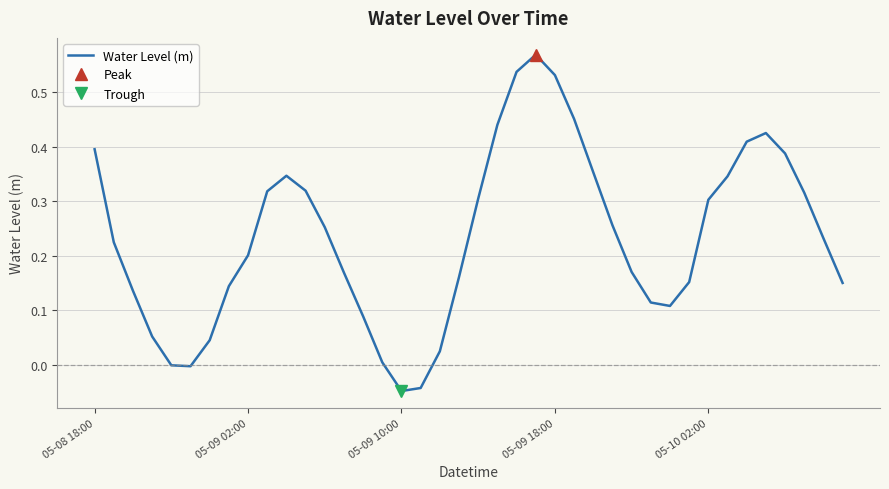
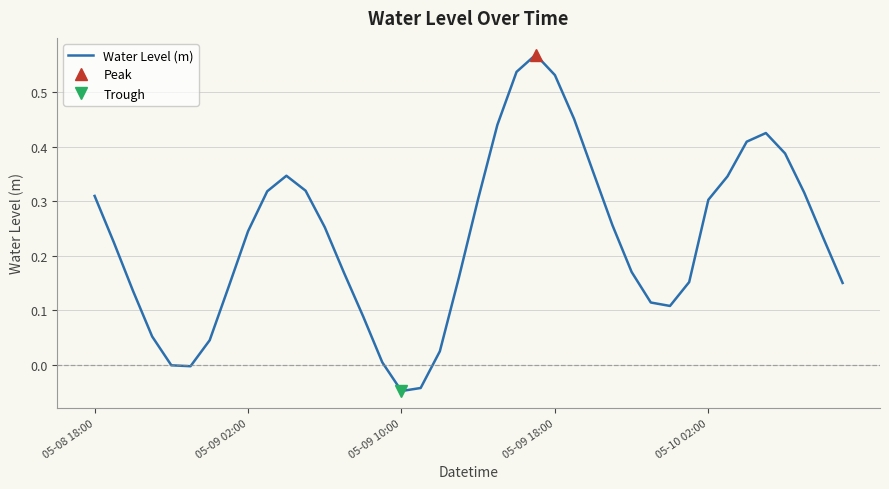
Water Level (m), 05-08 18:00: 0.40 -> 0.31
Water Level (m), 05-09 02:00: 0.20 -> 0.24
